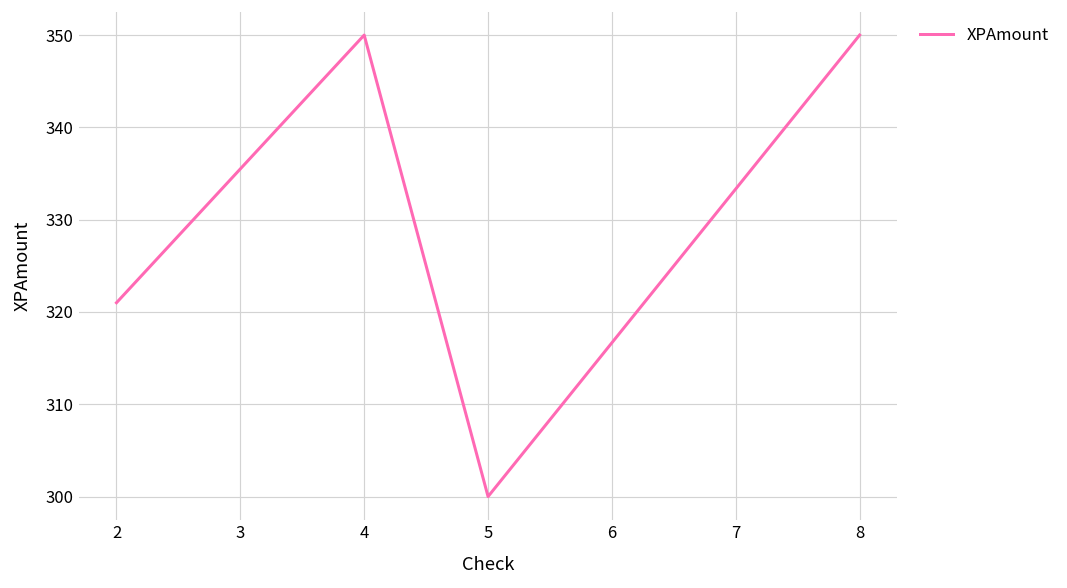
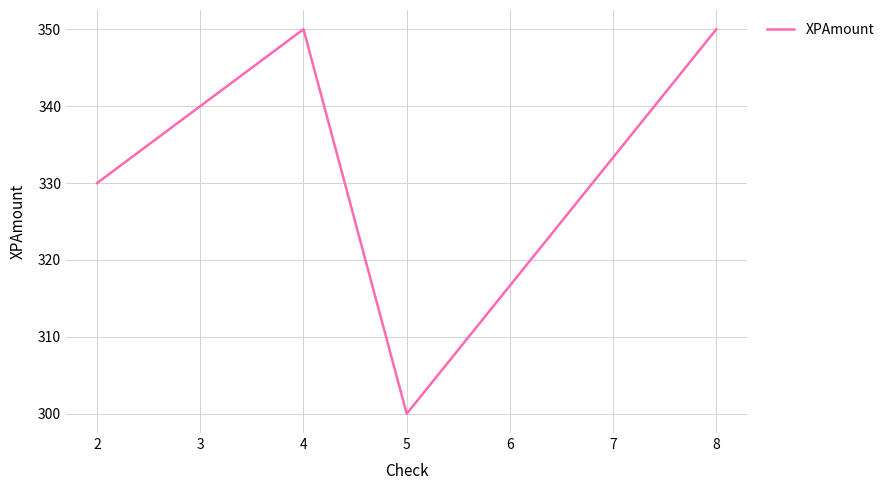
2: 321 -> 330
